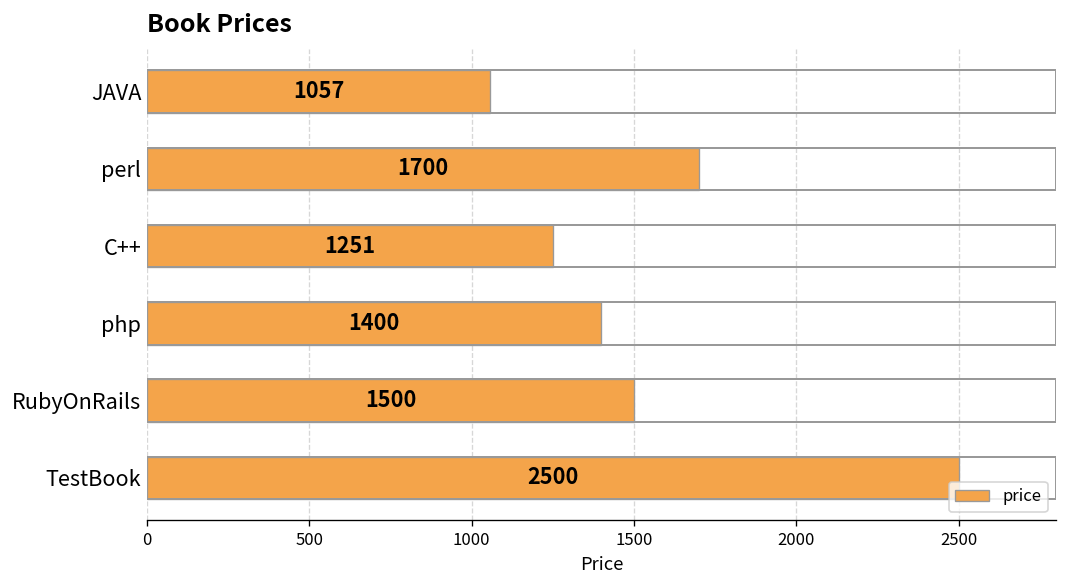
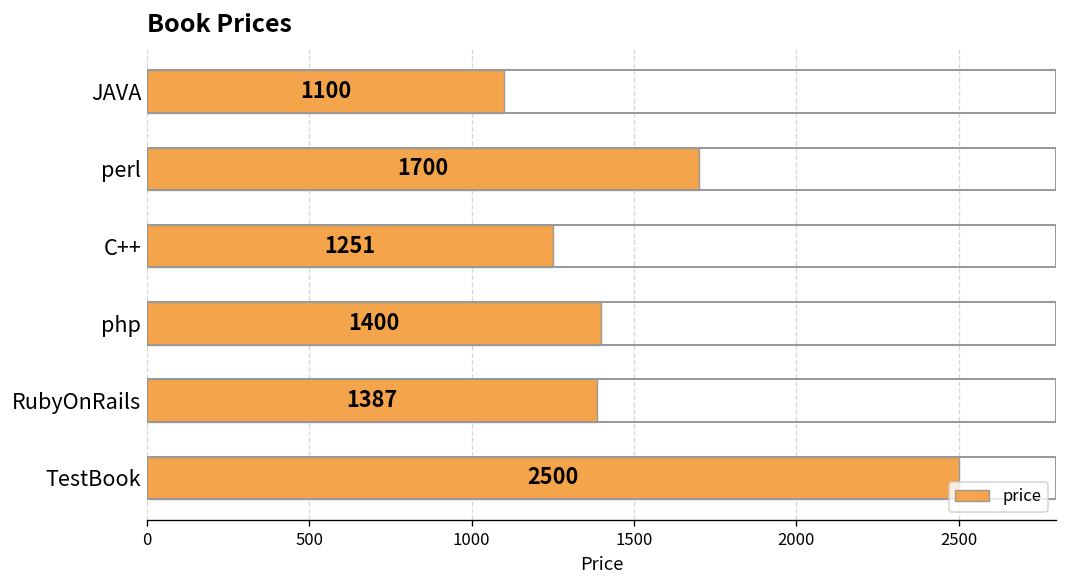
JAVA: 1057 -> 1100
RubyOnRails: 1500 -> 1387
